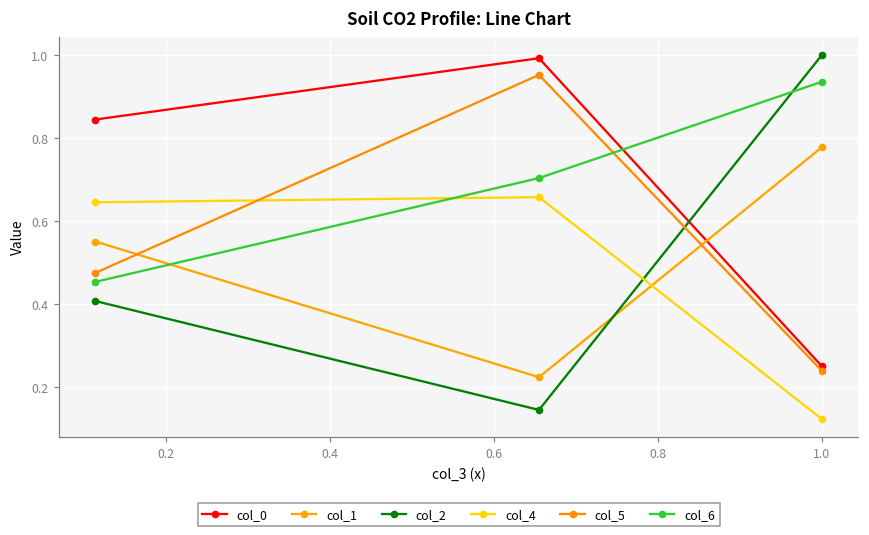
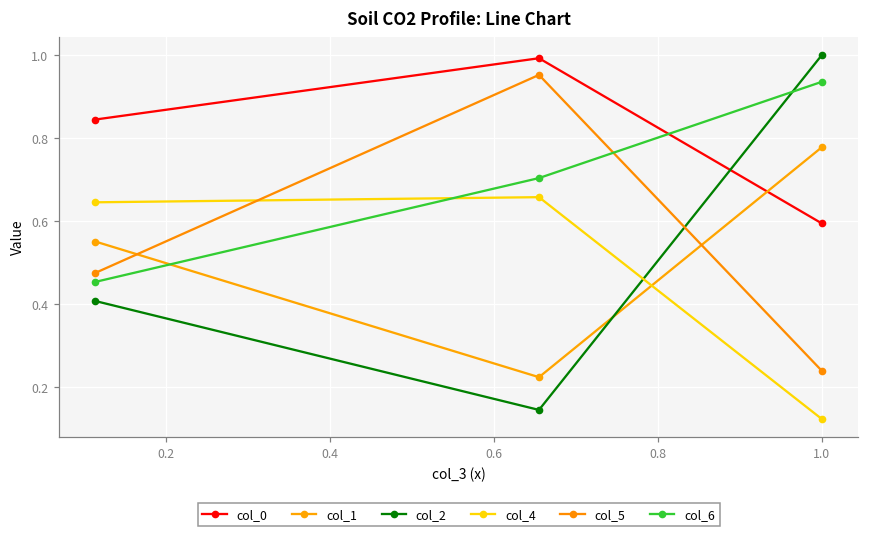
col_0, 1.0: 0.25 -> 0.59
